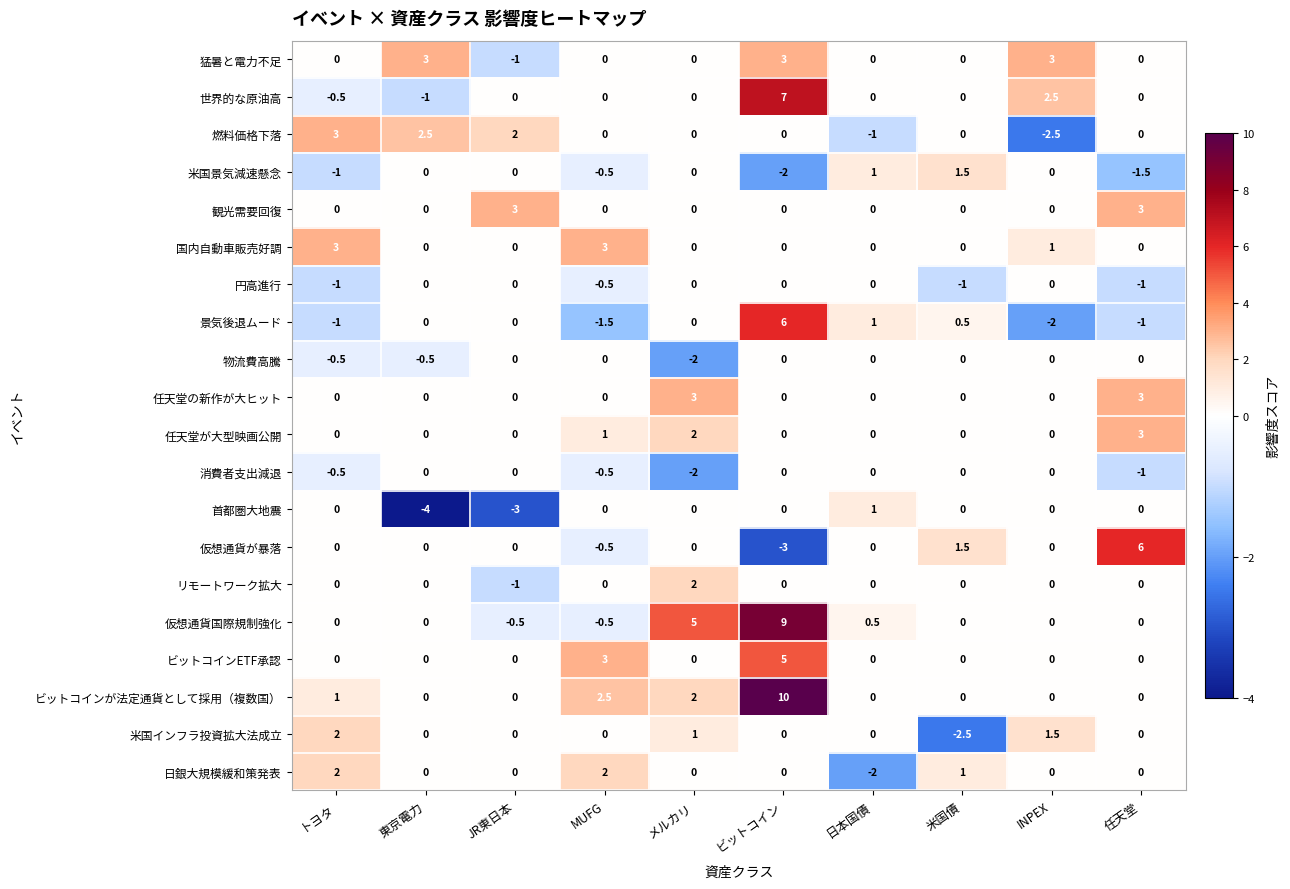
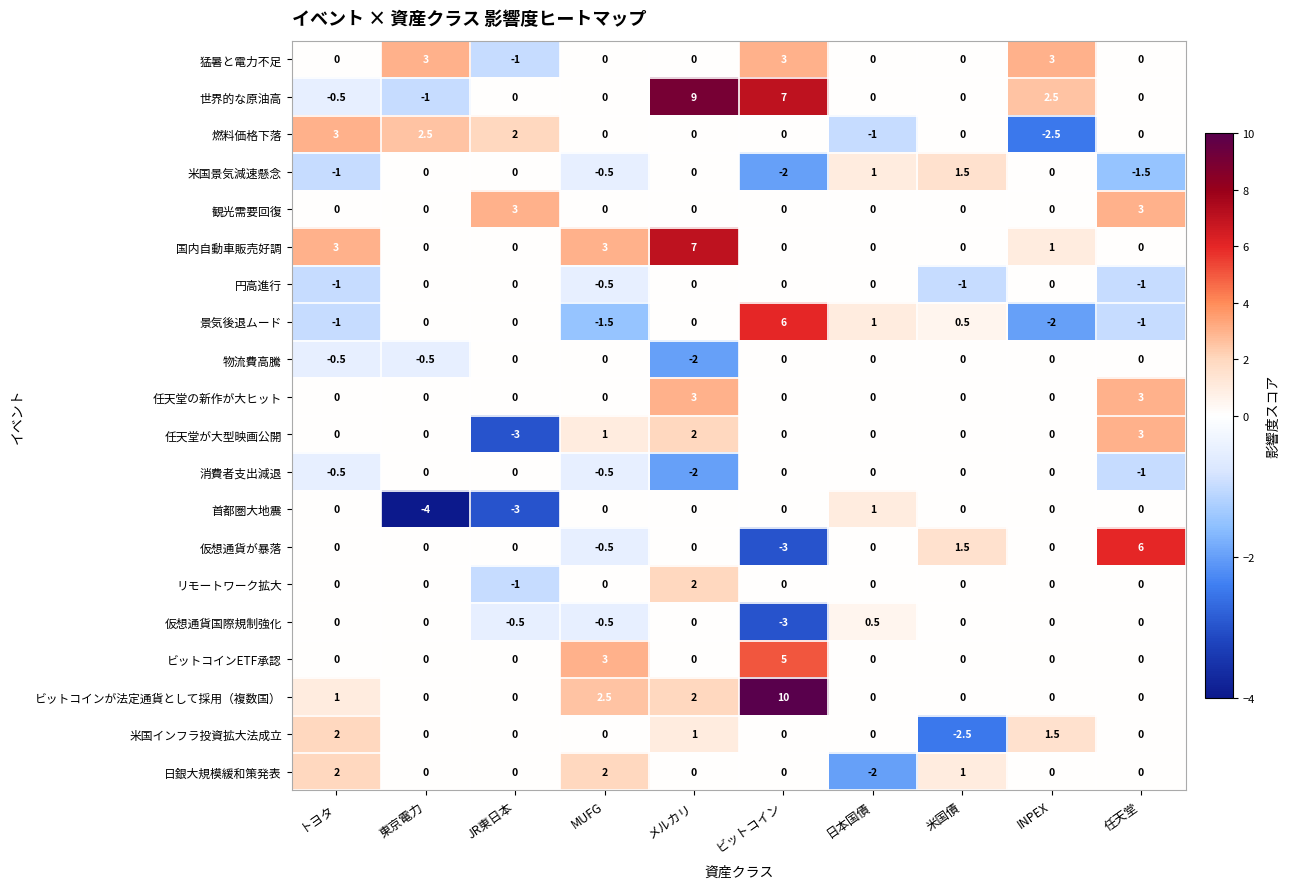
世界的な原油高, メルカリ: 0 -> 9
国内自動車販売好調, メルカリ: 0 -> 7
任天堂が大型映画公開, JR東日本: 0 -> -3
仮想通貨国際規制強化, メルカリ: 5 -> 0
仮想通貨国際規制強化, ビットコイン: 9 -> -3
